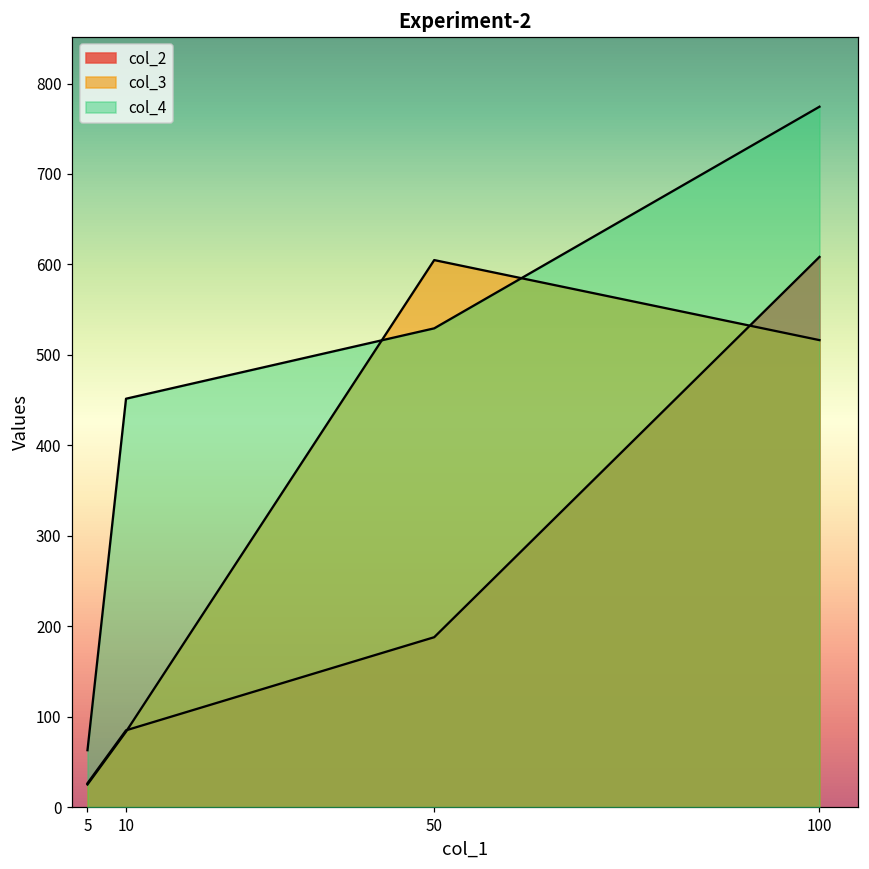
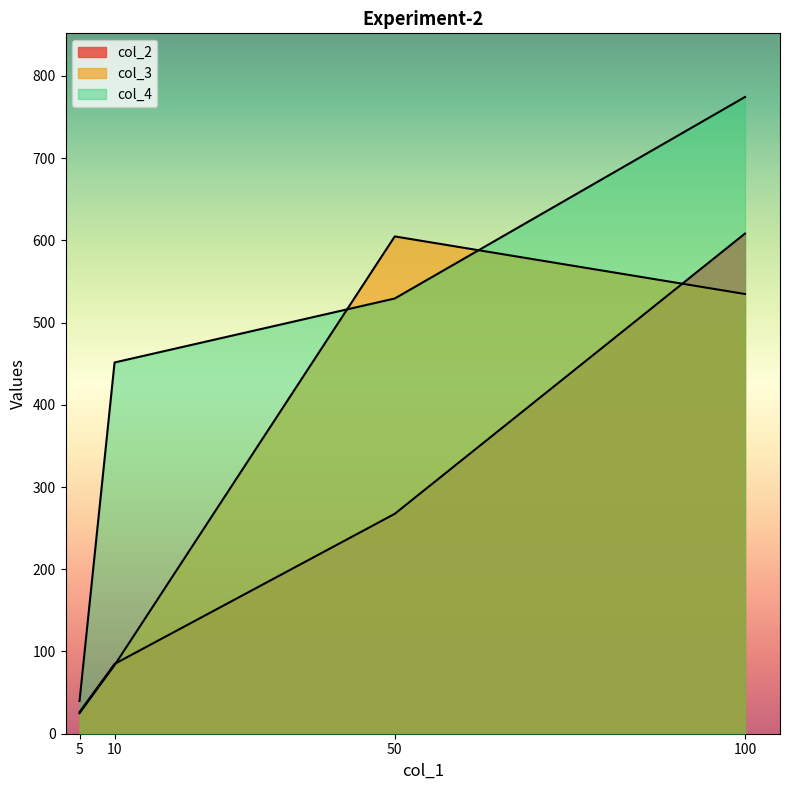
col_4, 5: 60 -> 40
col_2, 50: 190 -> 270
col_3, 100: 520 -> 530
